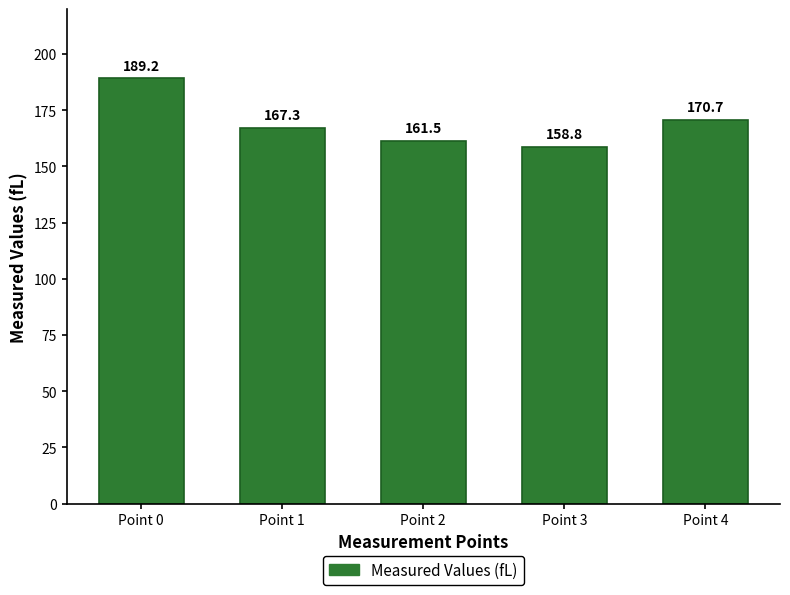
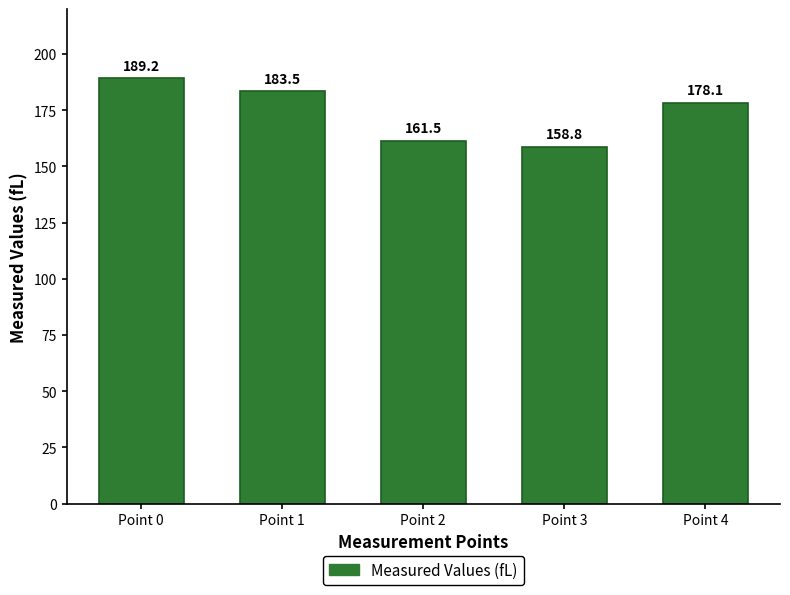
Point 1: 167.3 -> 183.5
Point 4: 170.7 -> 178.1
